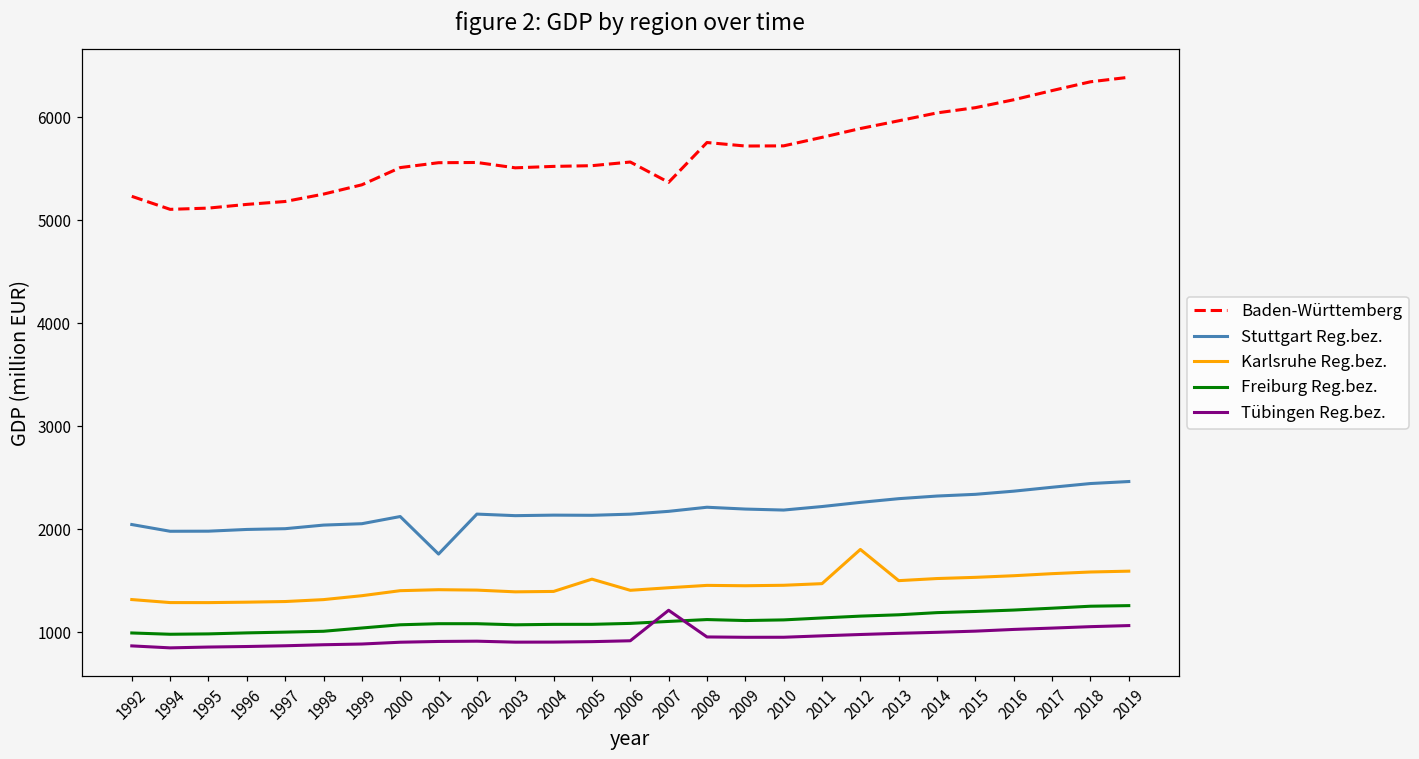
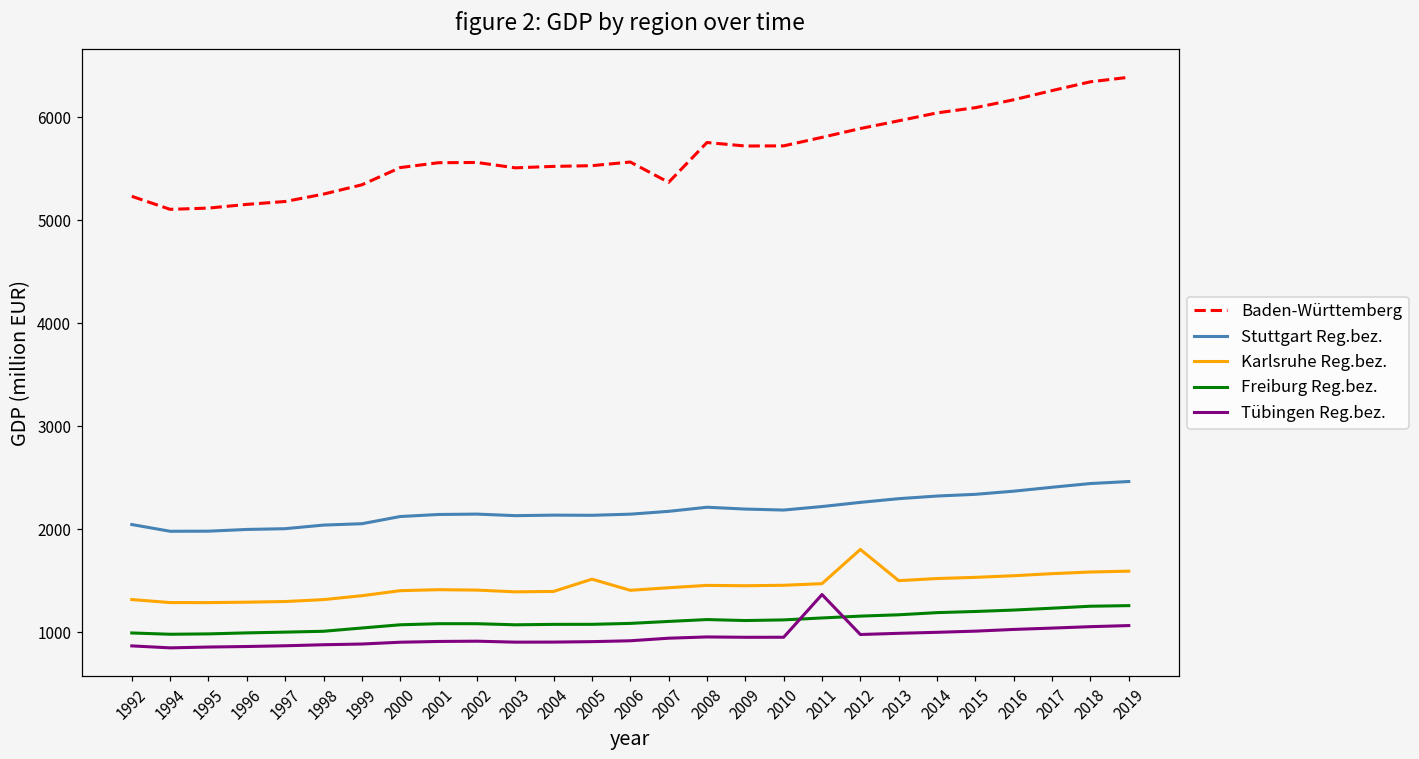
Stuttgart Reg.bez., 2001: 1800 -> 2100
Tübingen Reg.bez., 2007: 1200 -> 900
Tübingen Reg.bez., 2011: 1000 -> 1400
